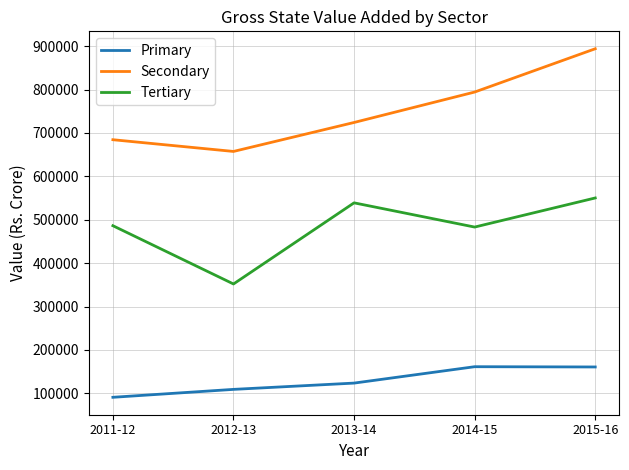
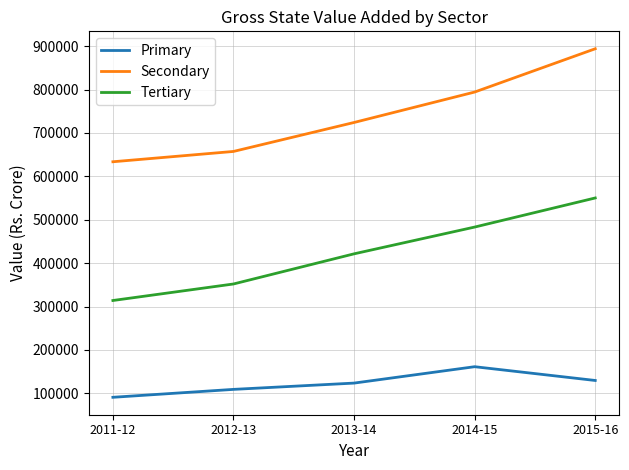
Secondary, 2011-12: 680000 -> 630000
Tertiary, 2011-12: 490000 -> 310000
Tertiary, 2013-14: 540000 -> 420000
Primary, 2015-16: 160000 -> 130000
